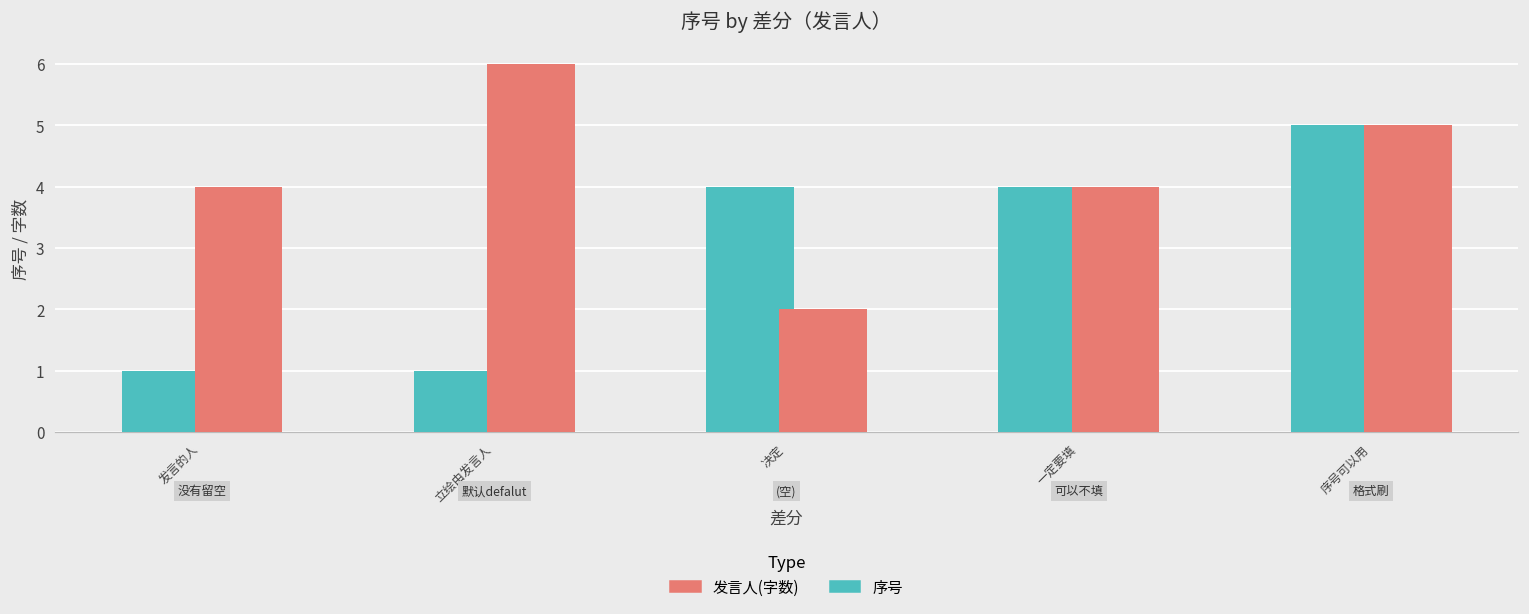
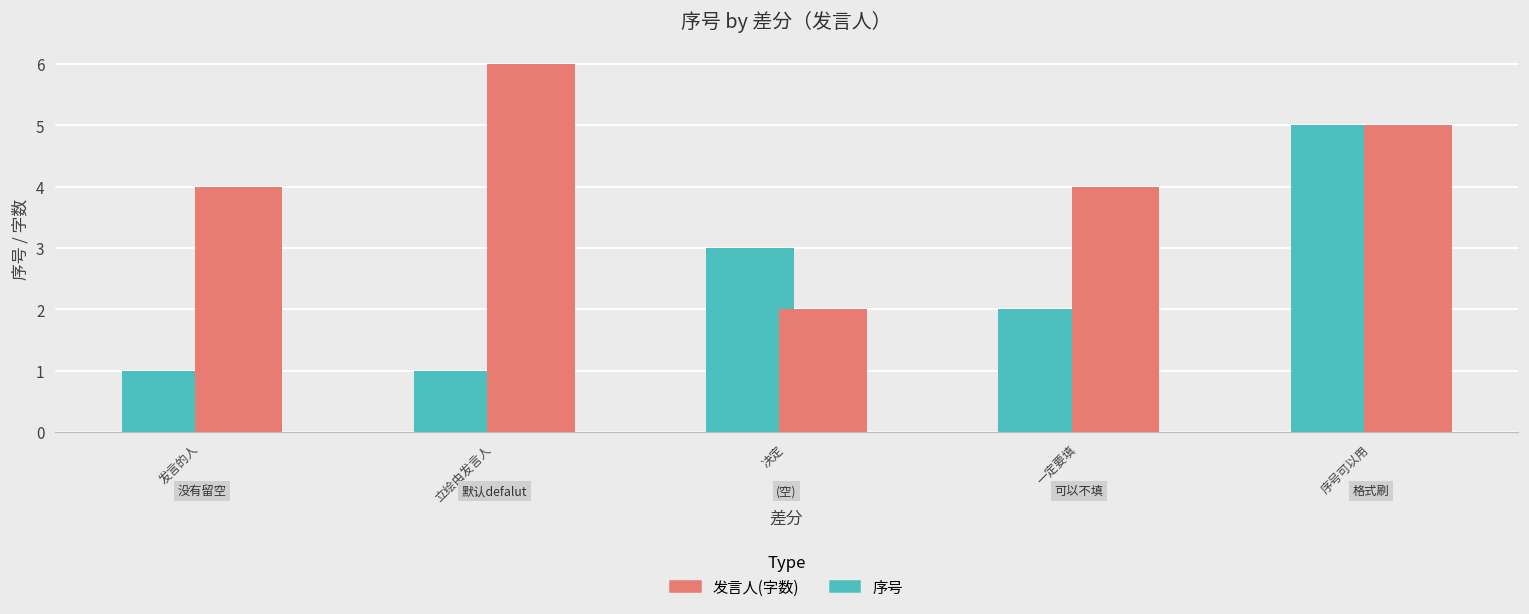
序号, 决定: 4 -> 3
序号, 一定要填: 4 -> 2
